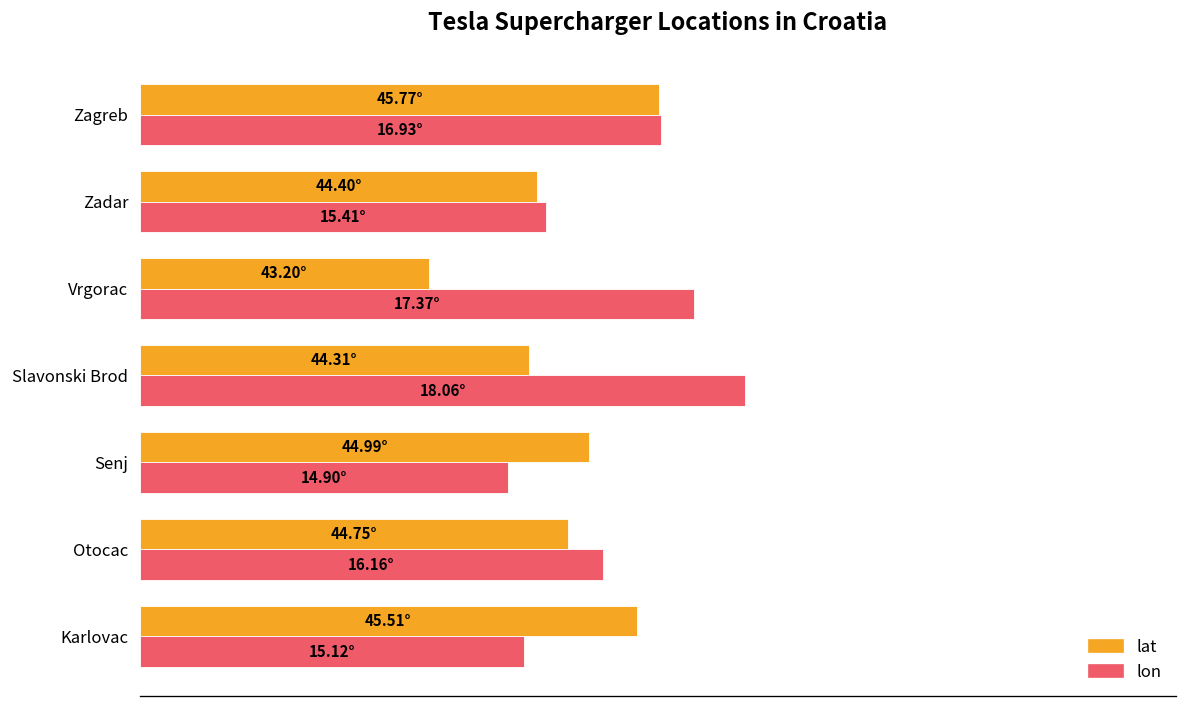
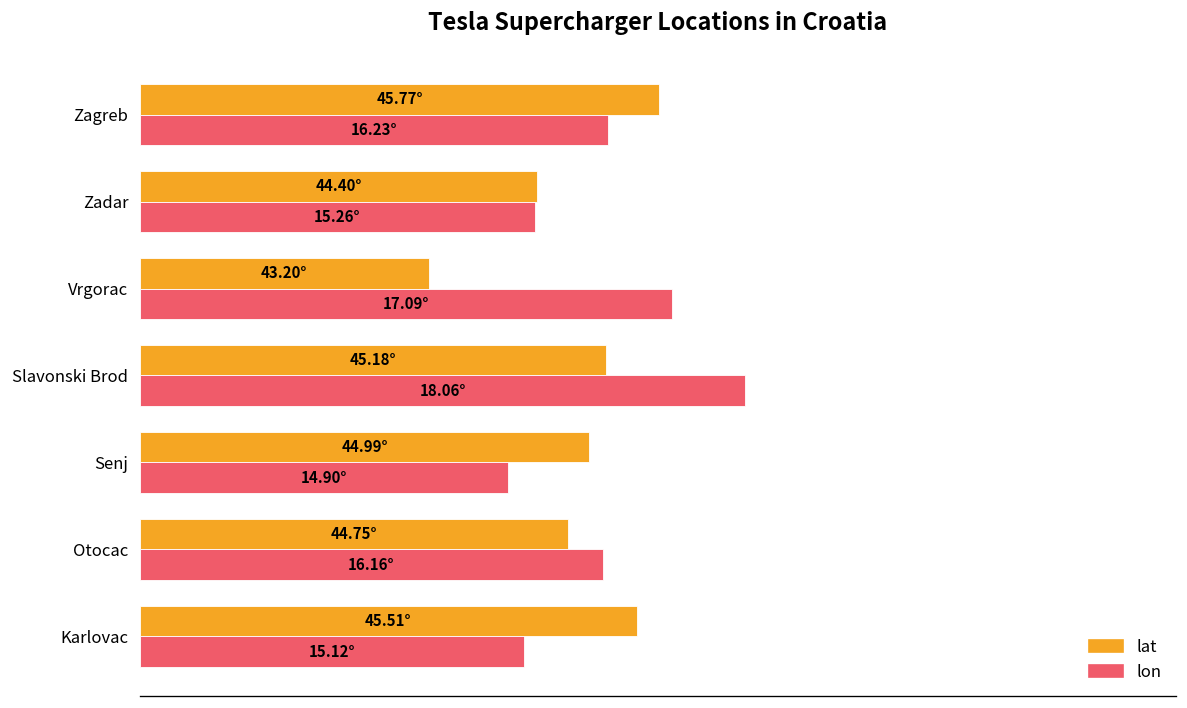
lon, Zagreb: 16.93° -> 16.23°
lon, Zadar: 15.41° -> 15.26°
lon, Vrgorac: 17.37° -> 17.09°
lat, Slavonski Brod: 44.31° -> 45.18°
